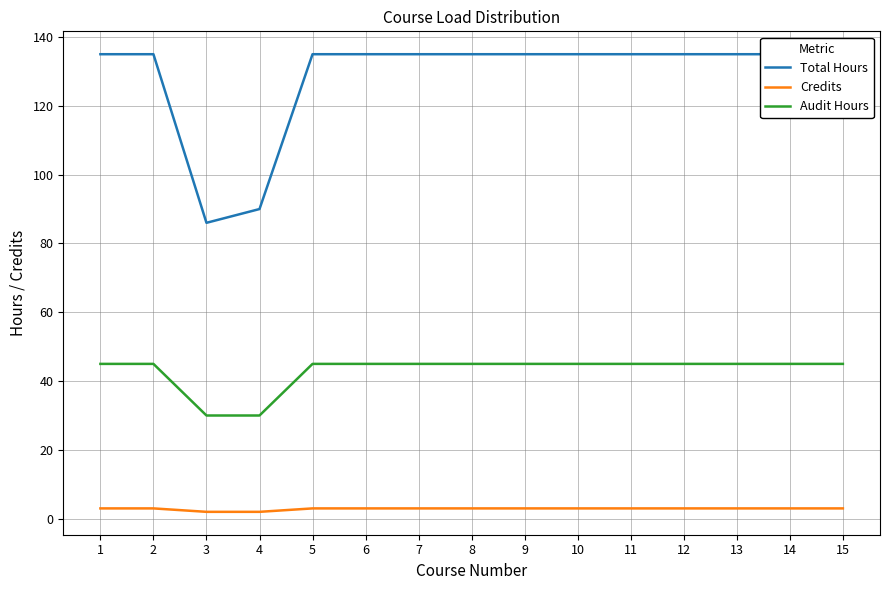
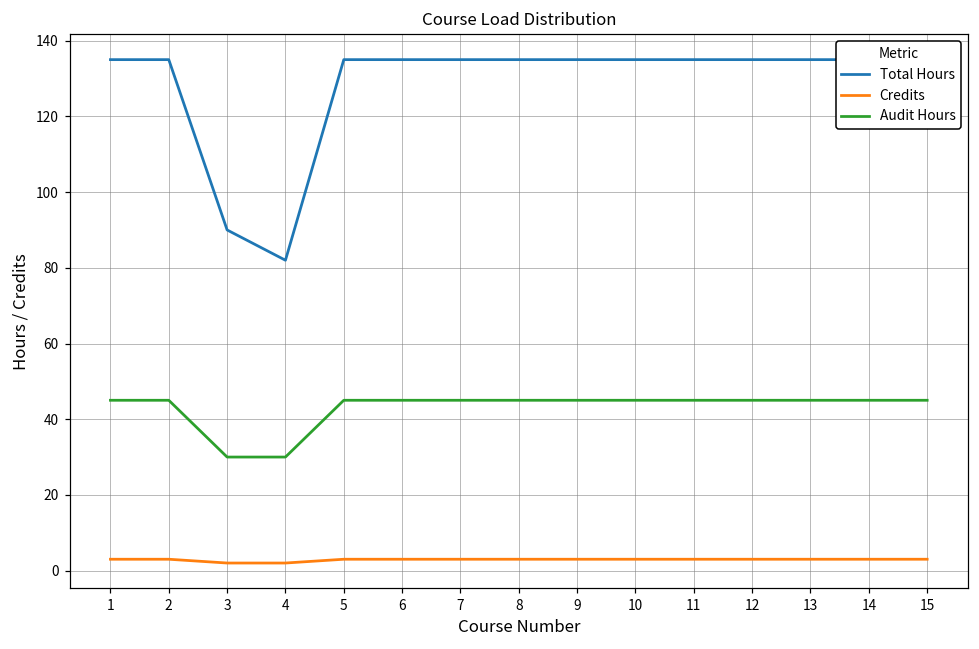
Total Hours, 3: 86 -> 90
Total Hours, 4: 90 -> 82
